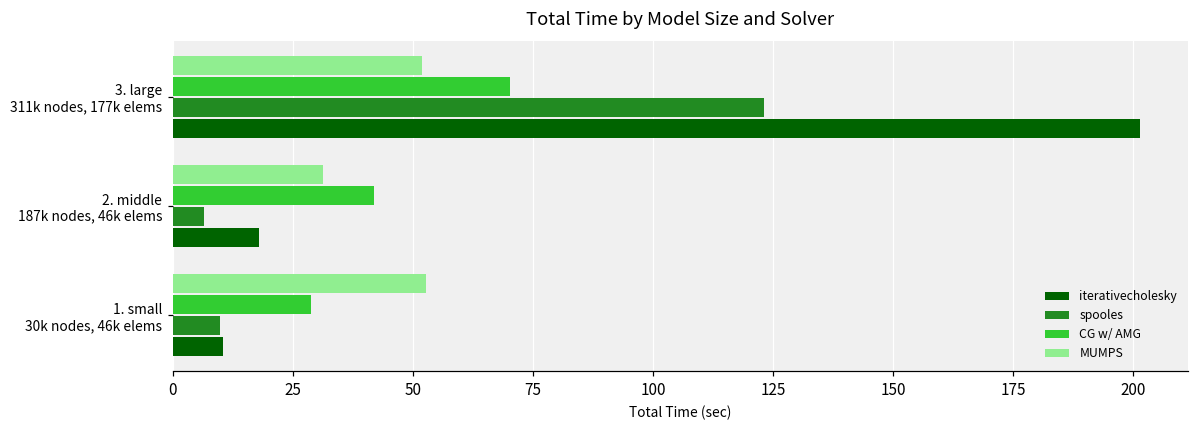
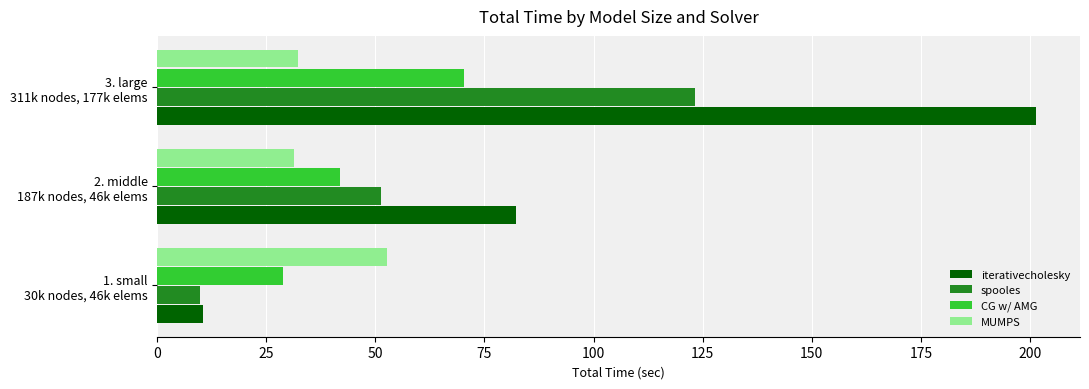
MUMPS, 3. large 311k nodes, 177k elems: 52 -> 32
spooles, 2. middle 187k nodes, 46k elems: 6 -> 51
iterativecholesky, 2. middle 187k nodes, 46k elems: 18 -> 82
